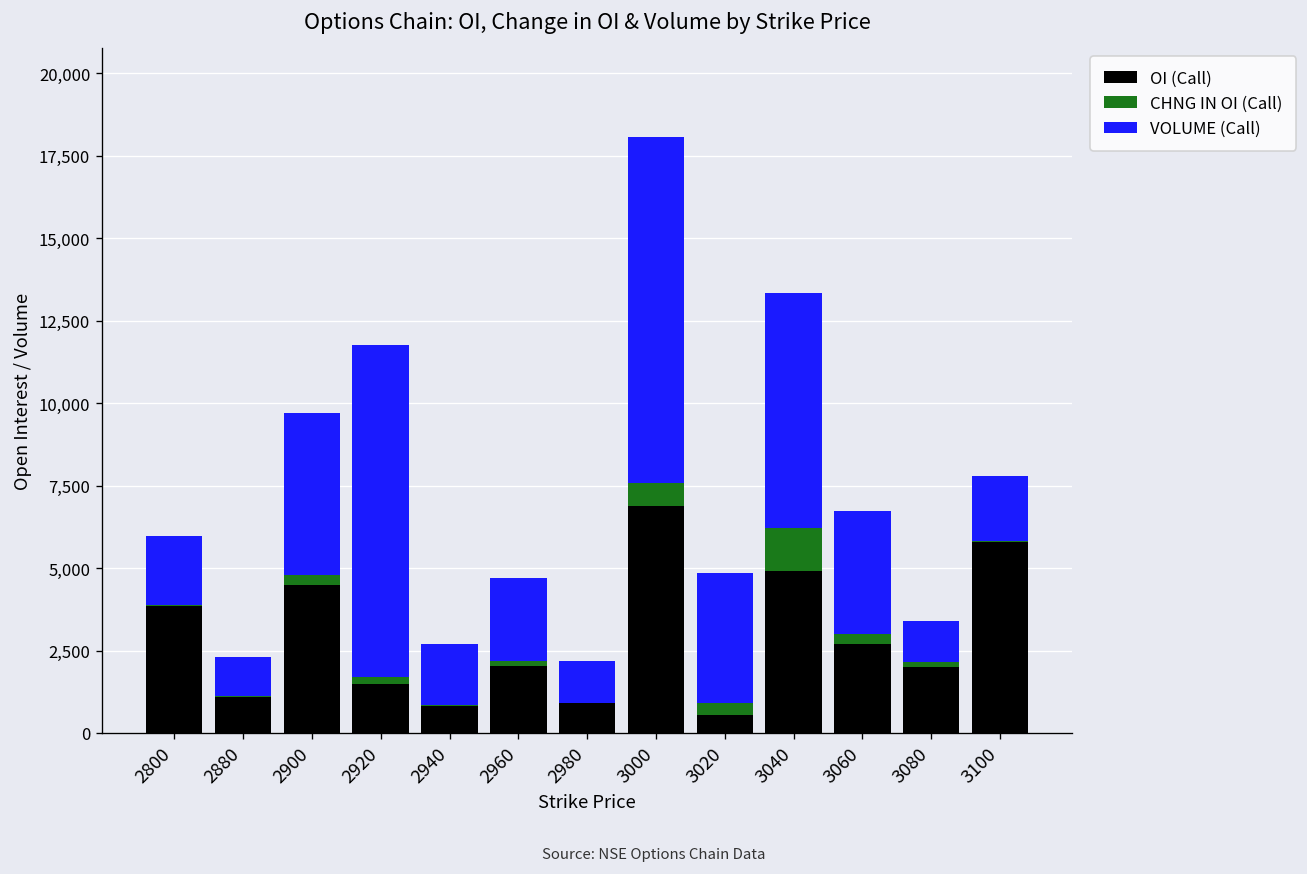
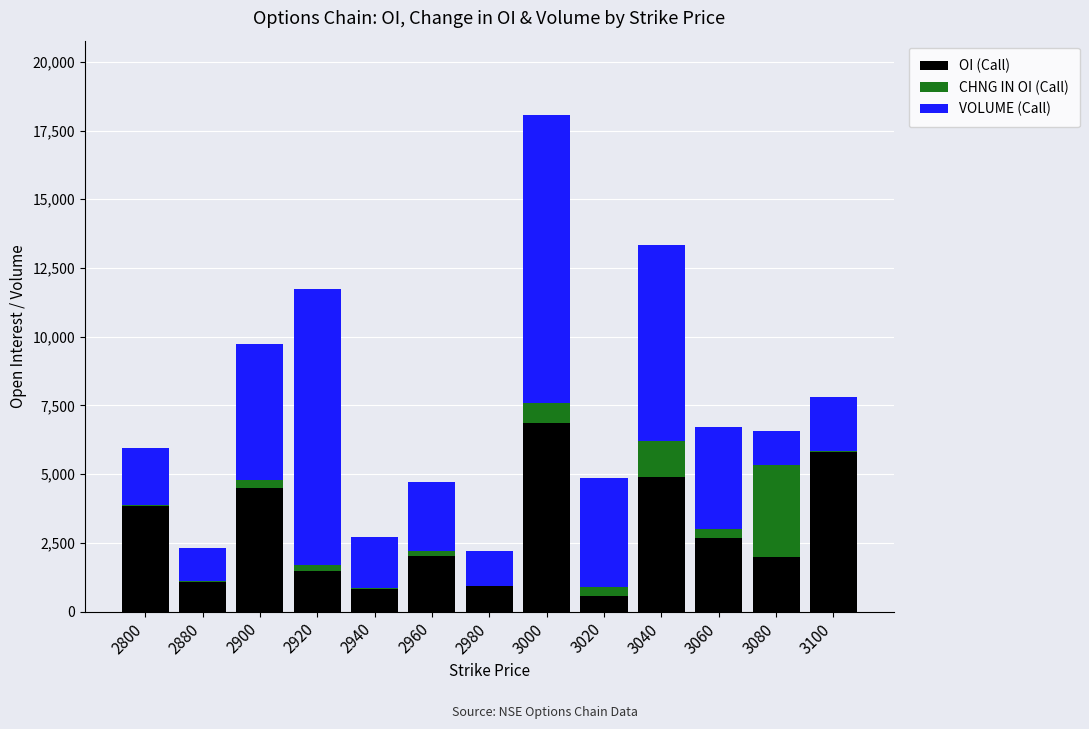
CHNG IN OI (Call), 3080: 200 -> 3,300
